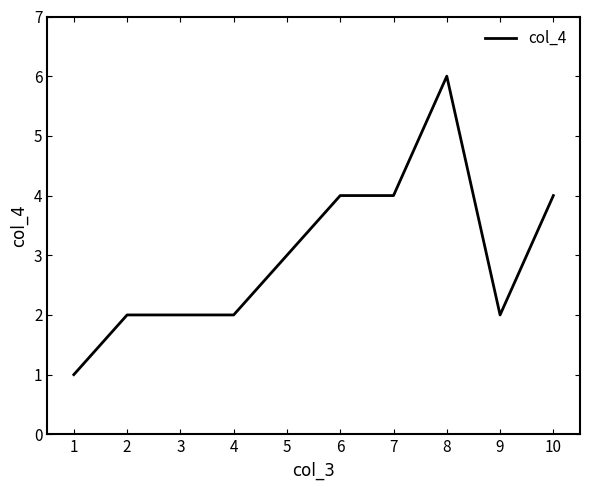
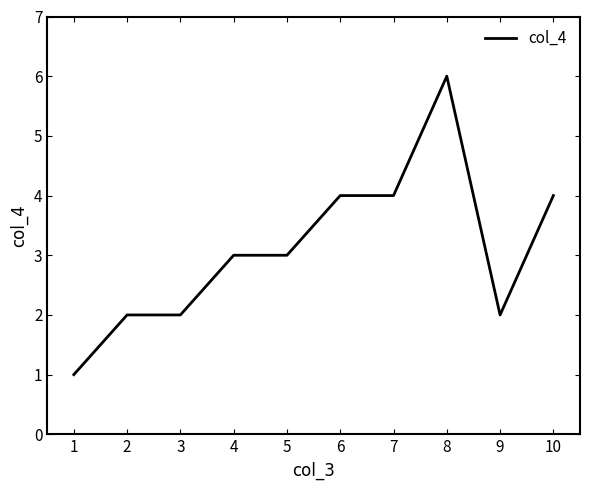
4: 2 -> 3
